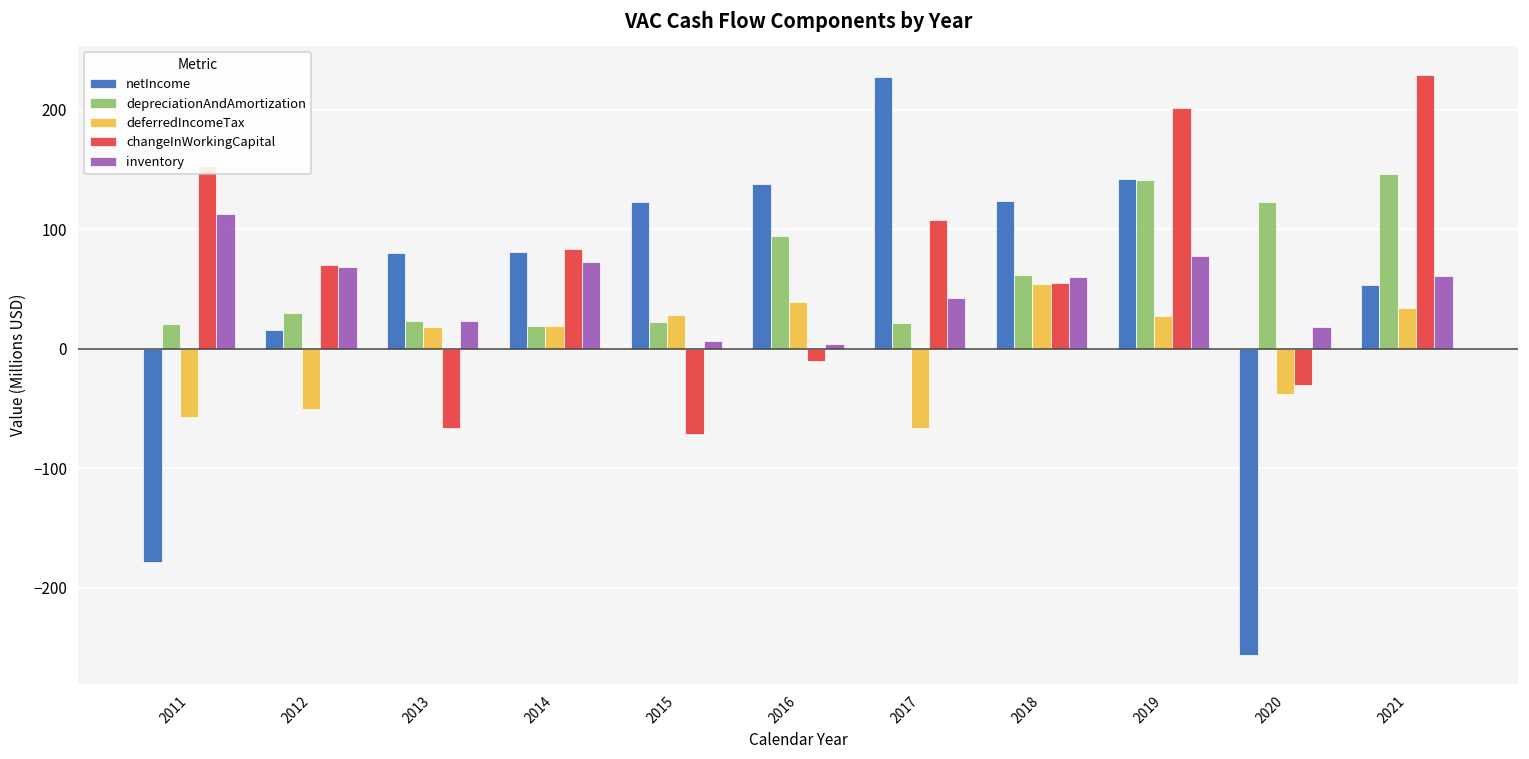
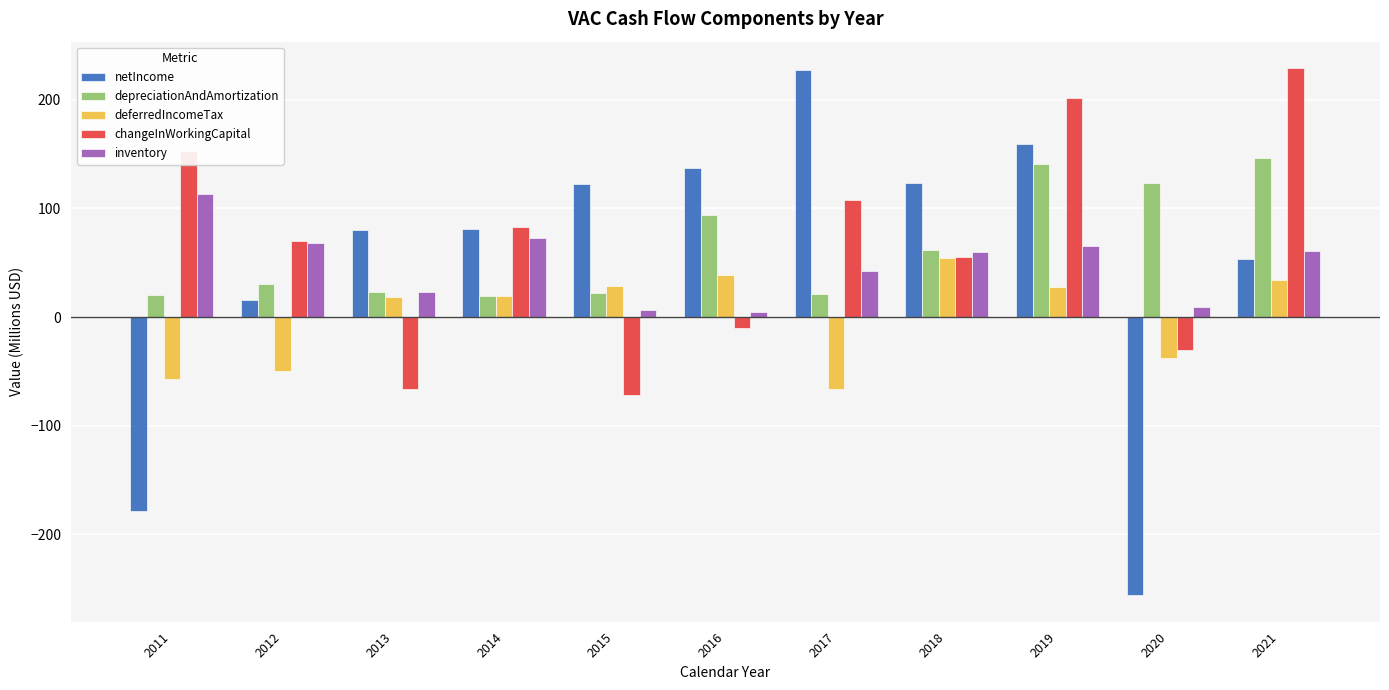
netIncome, 2019: 142 -> 159
inventory, 2019: 77 -> 65
inventory, 2020: 18 -> 10
